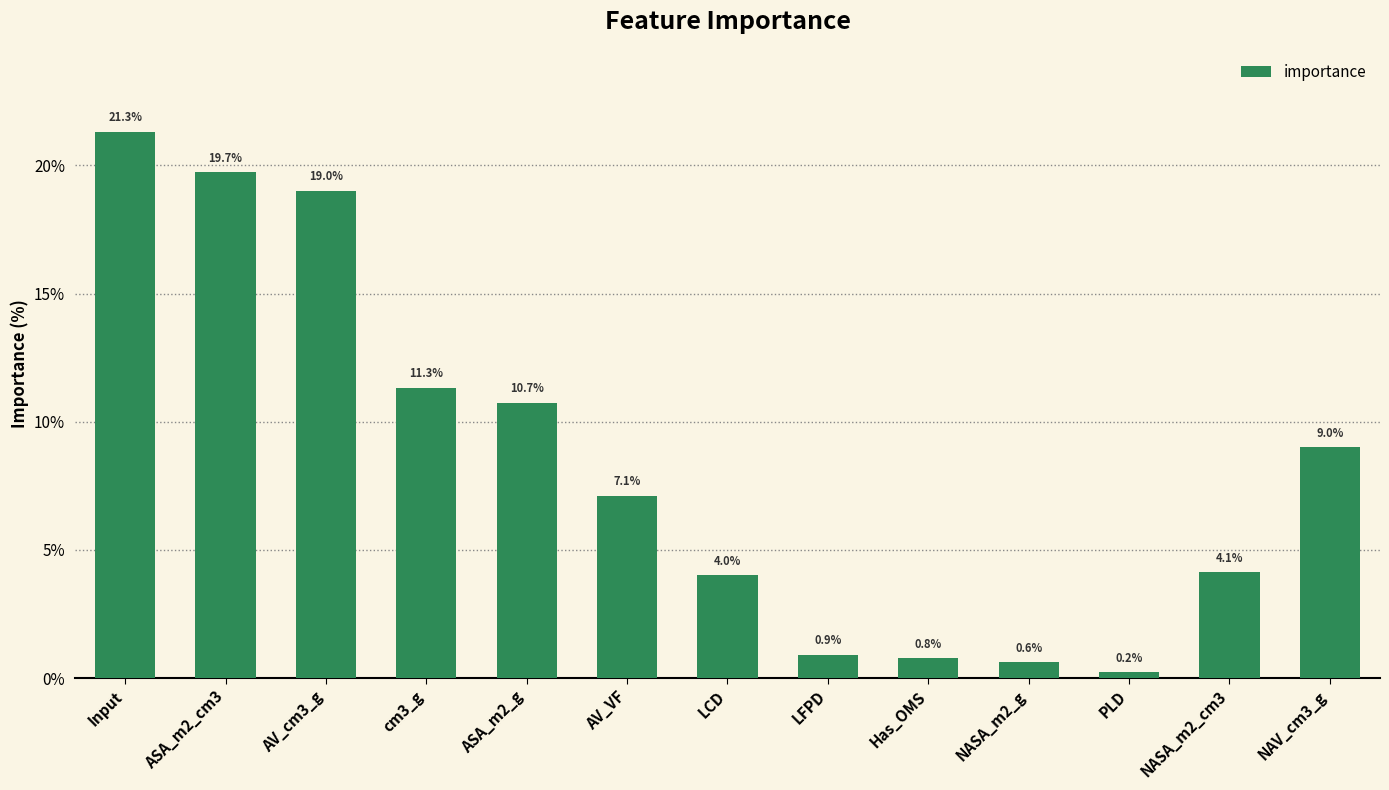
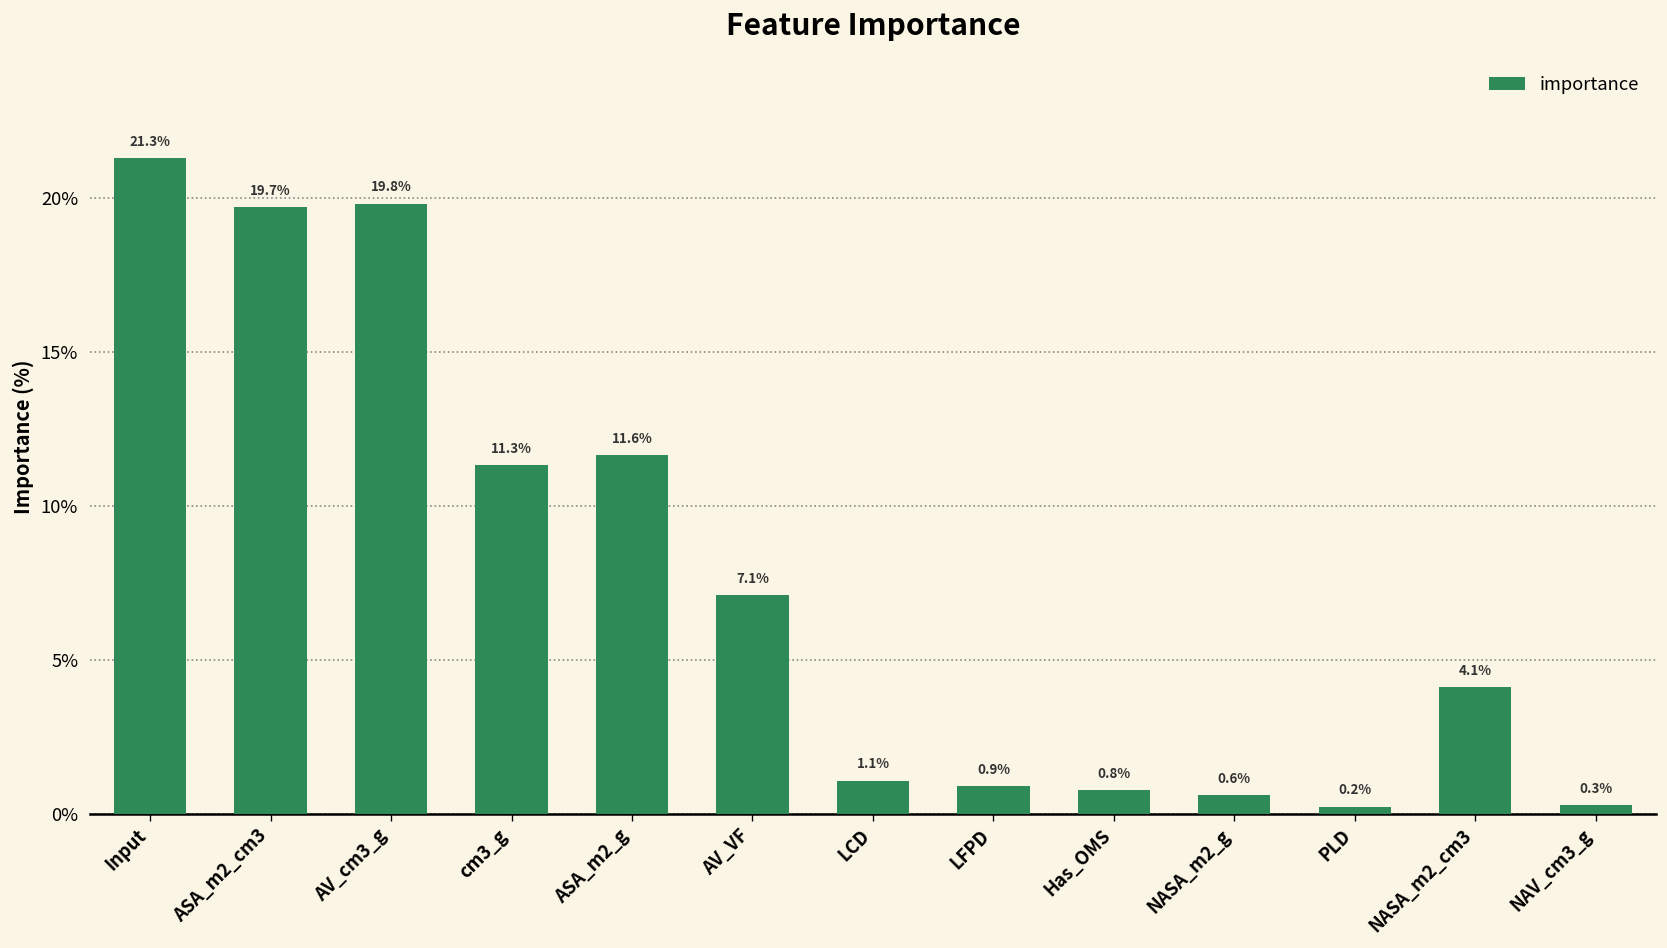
AV_cm3_g: 19.0% -> 19.8%
ASA_m2_g: 10.7% -> 11.6%
LCD: 4.0% -> 1.1%
NAV_cm3_g: 9.0% -> 0.3%
